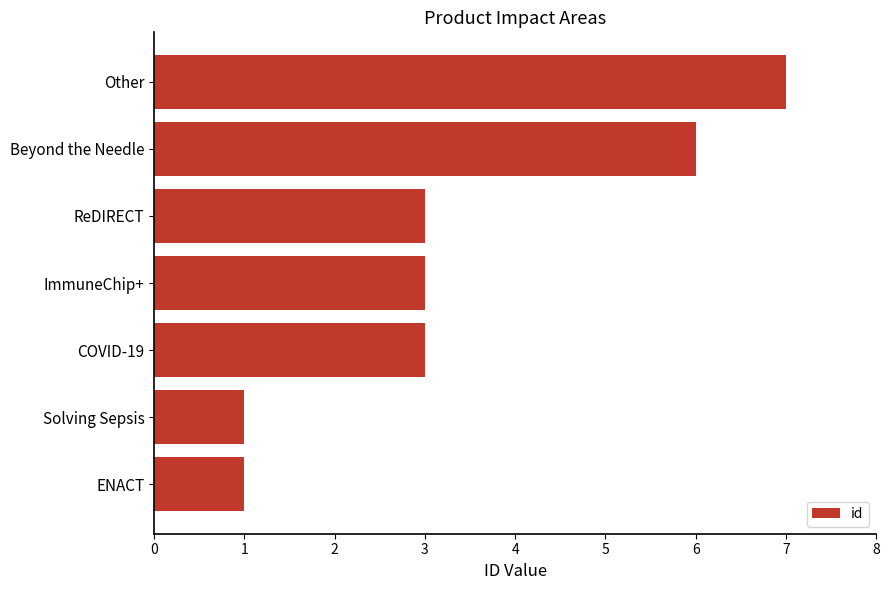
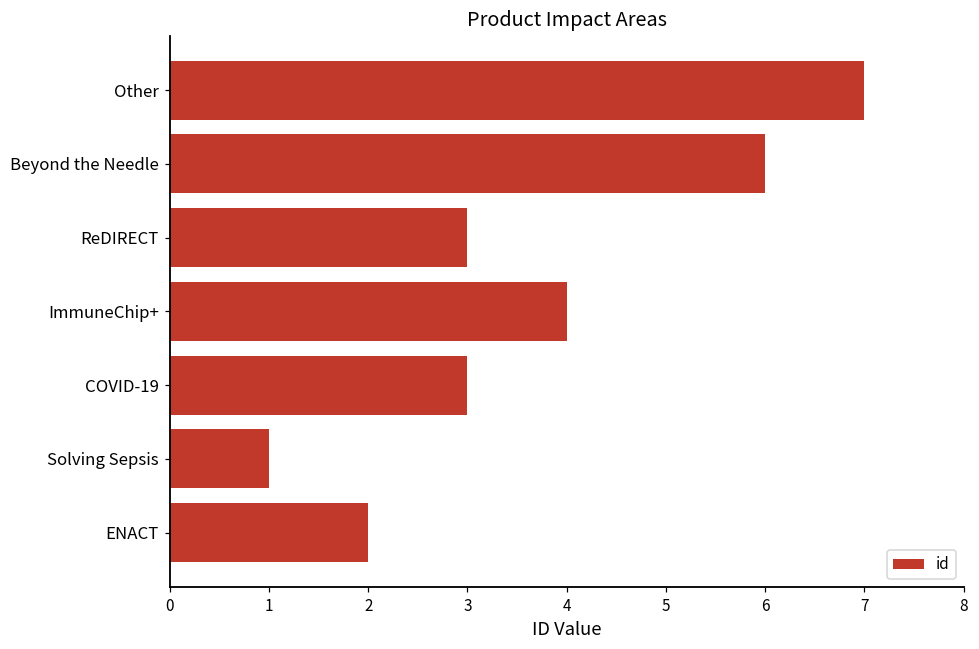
ImmuneChip+: 3 -> 4
ENACT: 1 -> 2
